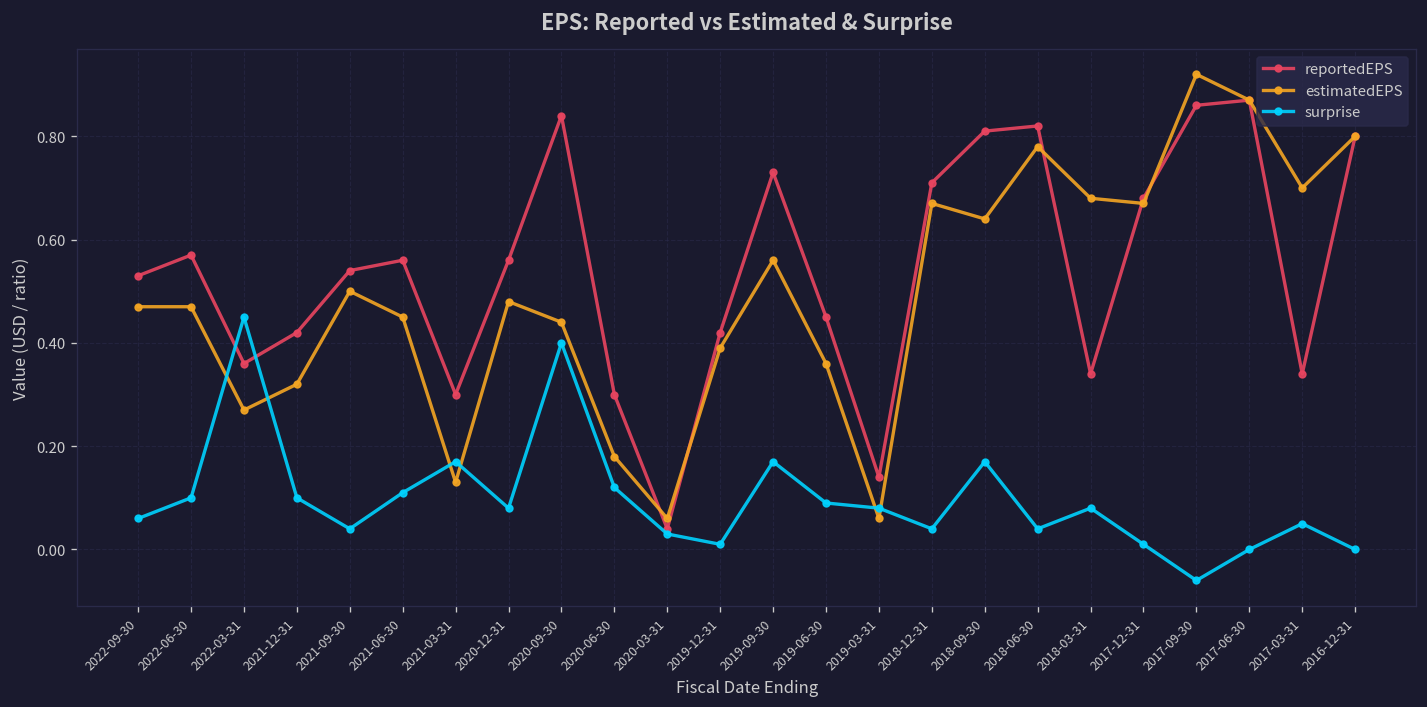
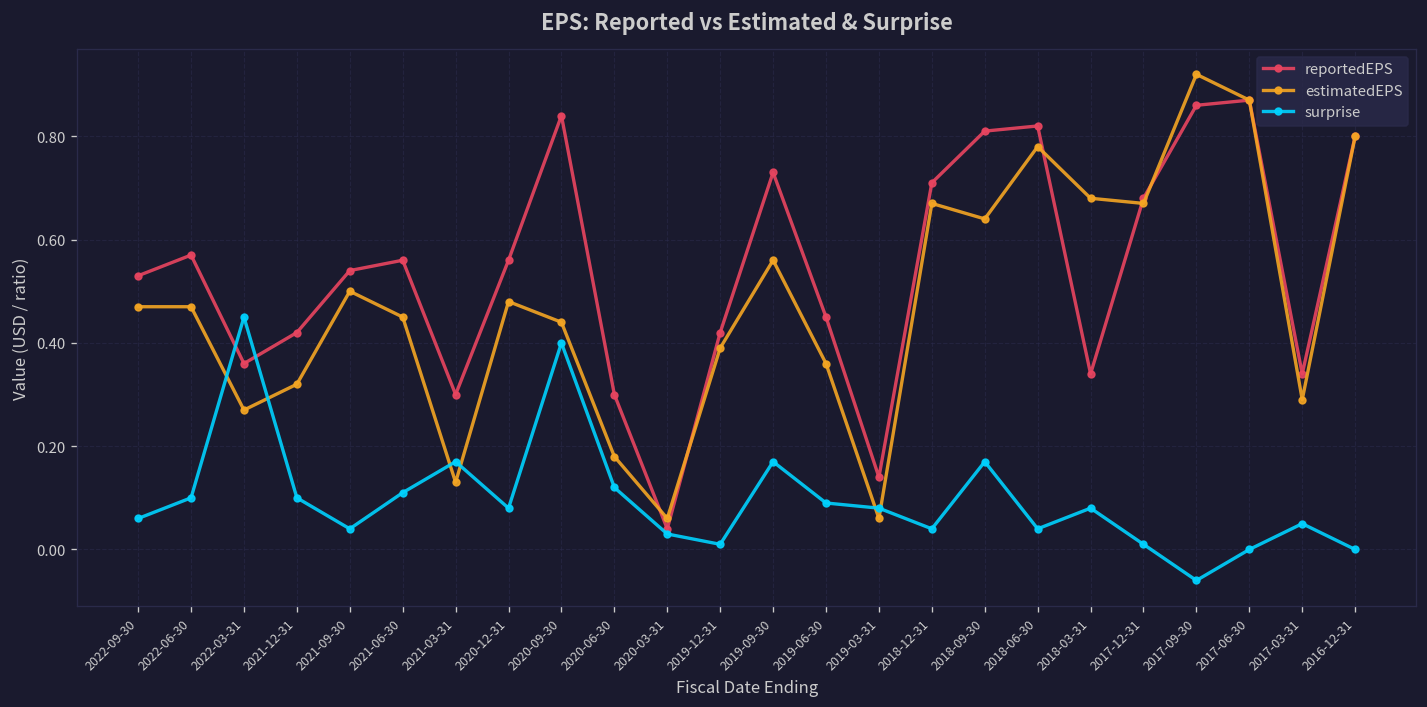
estimatedEPS, 2017-03-31: 0.70 -> 0.29
